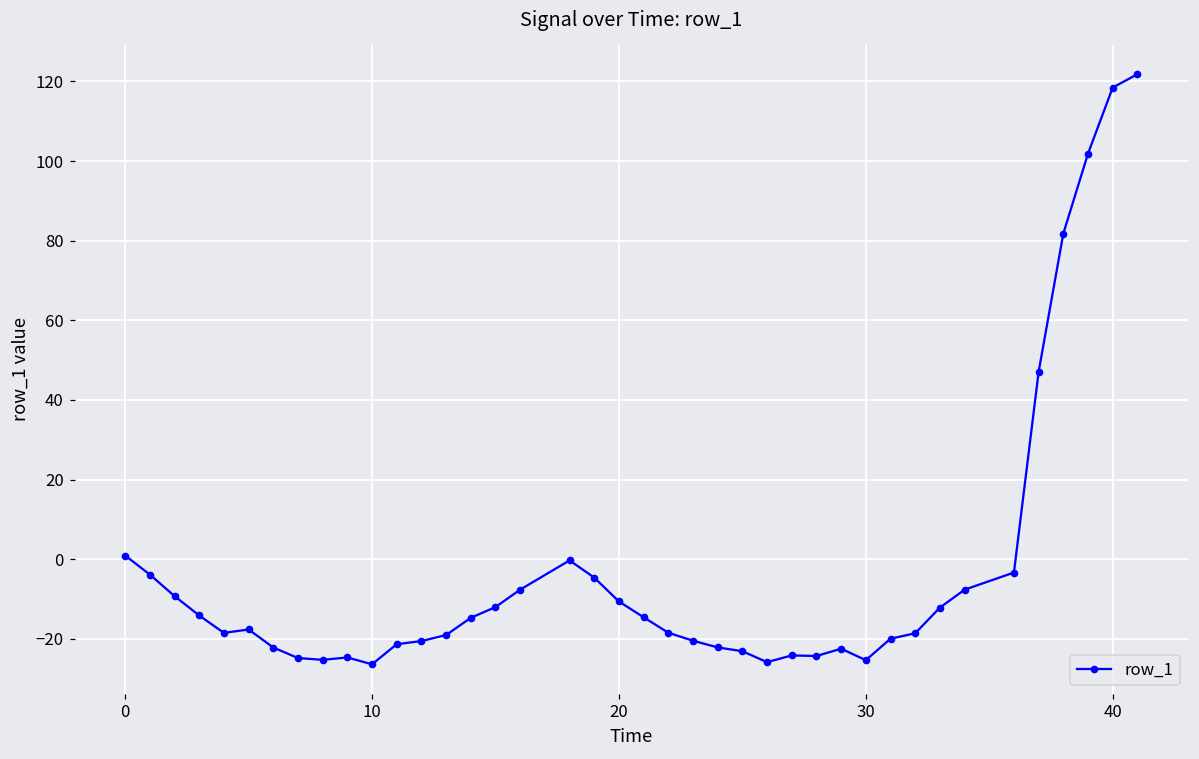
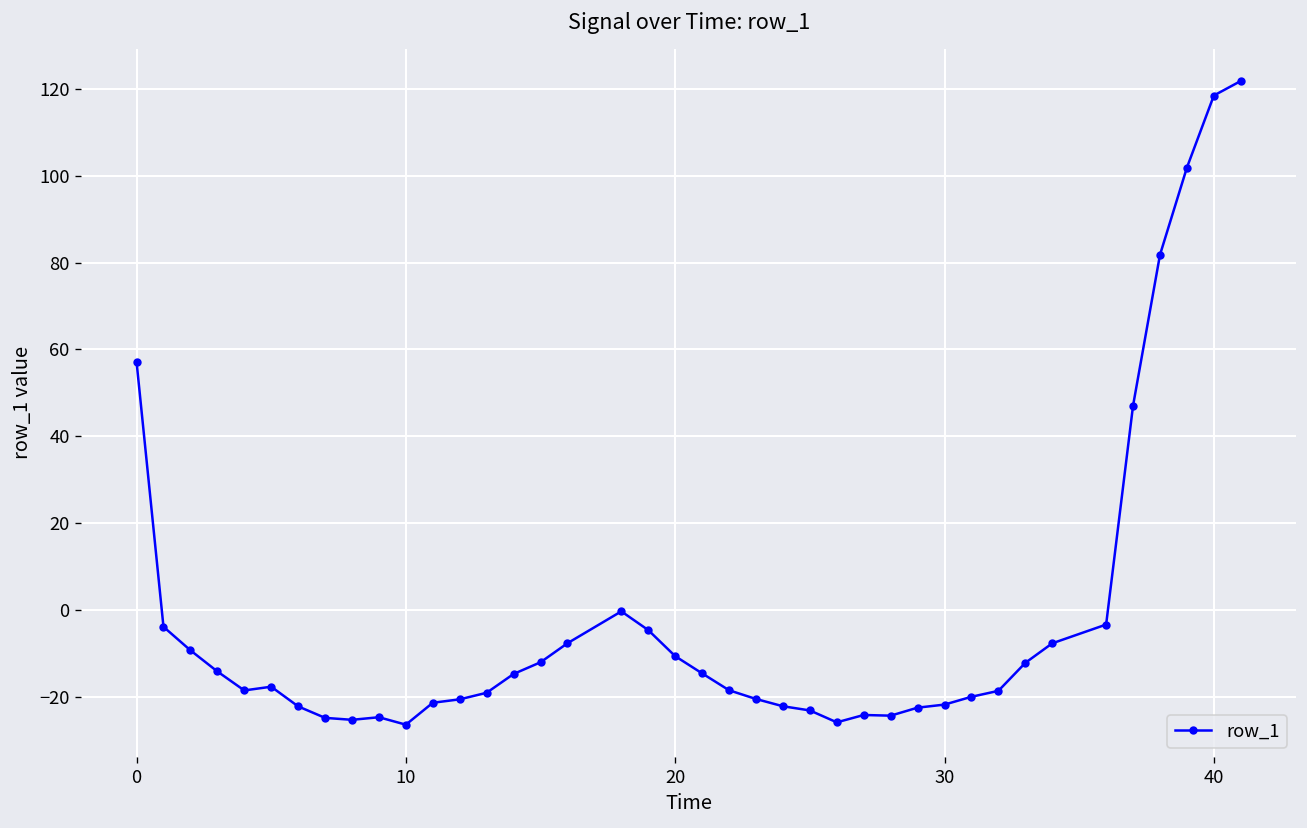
0: 1 -> 57
30: -25 -> -22
